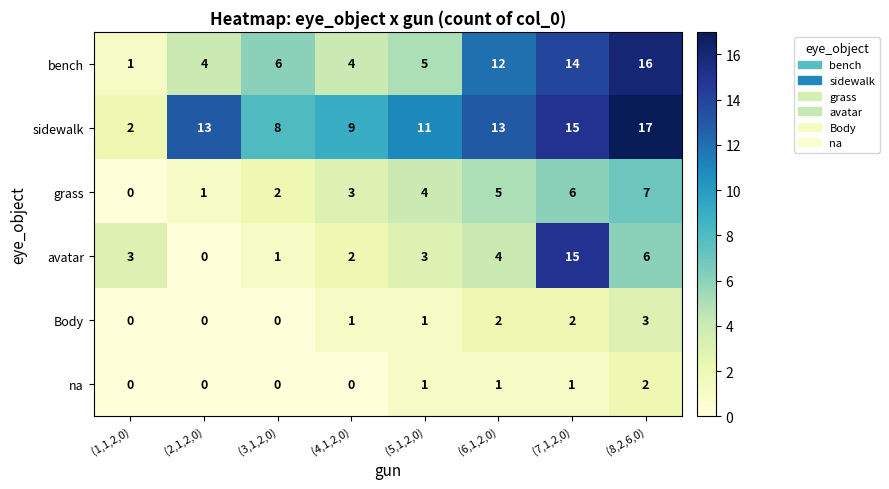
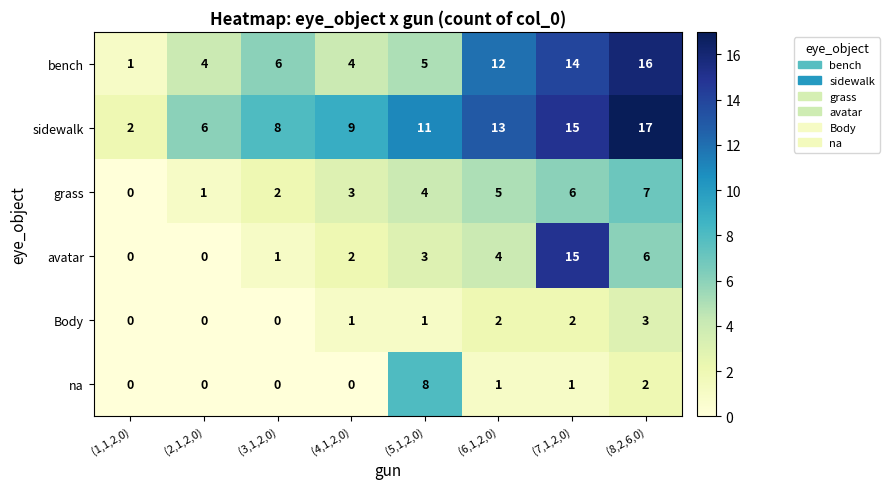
sidewalk, (2,1,2,0): 13 -> 6
avatar, (1,1,2,0): 3 -> 0
na, (5,1,2,0): 1 -> 8
